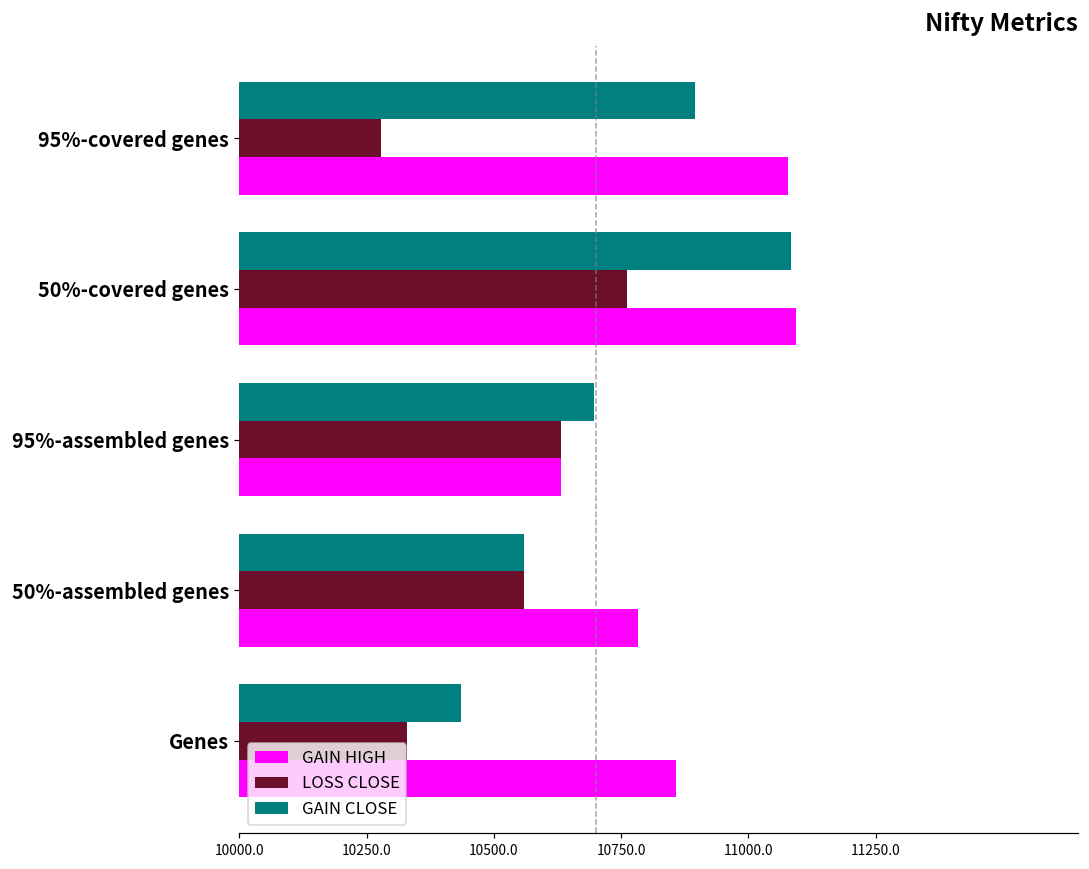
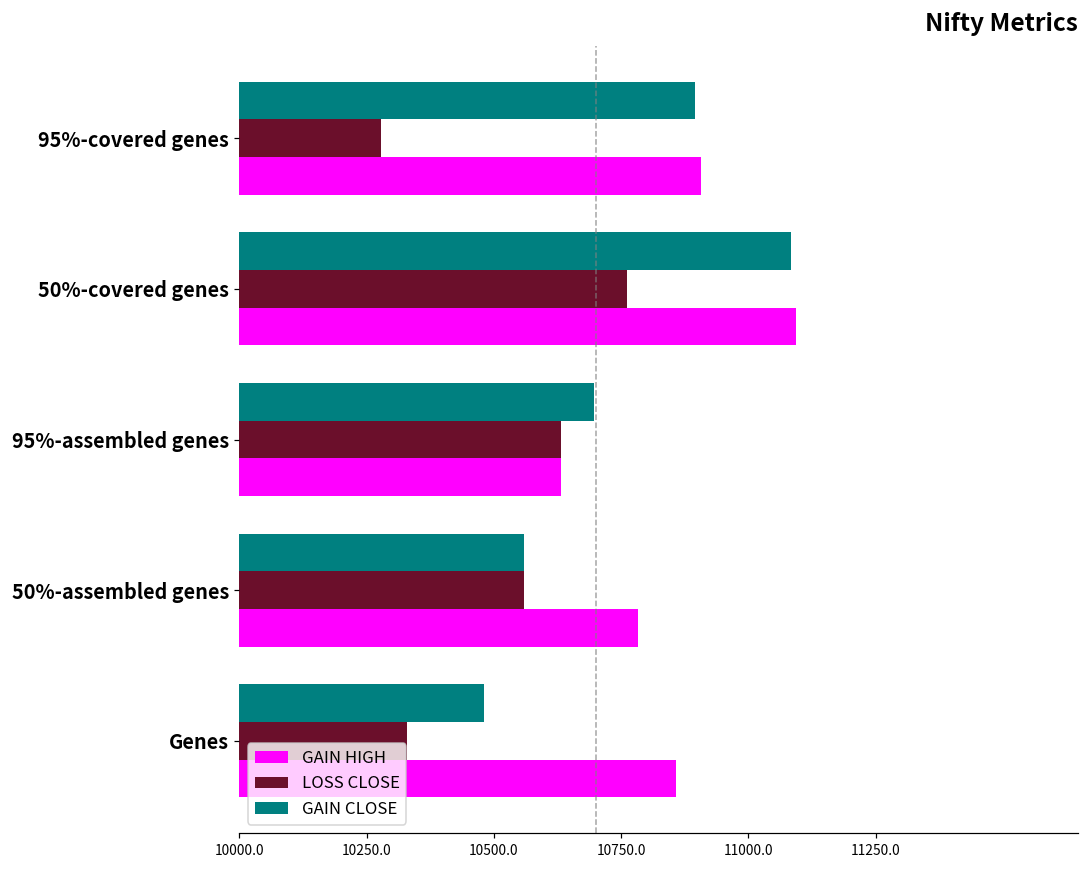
GAIN HIGH, 95%-covered genes: 11080 -> 10910
GAIN CLOSE, Genes: 10440 -> 10480
